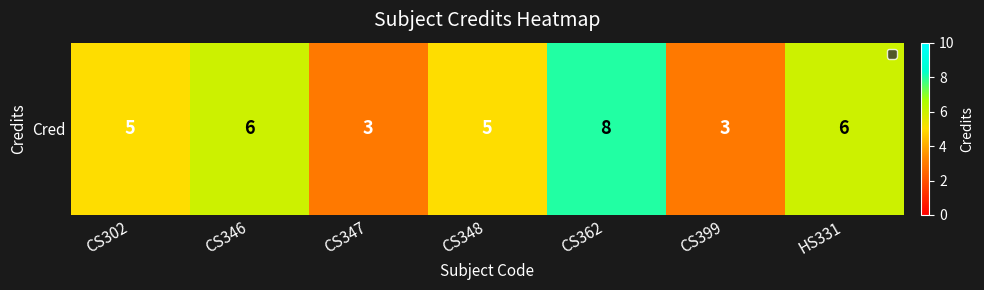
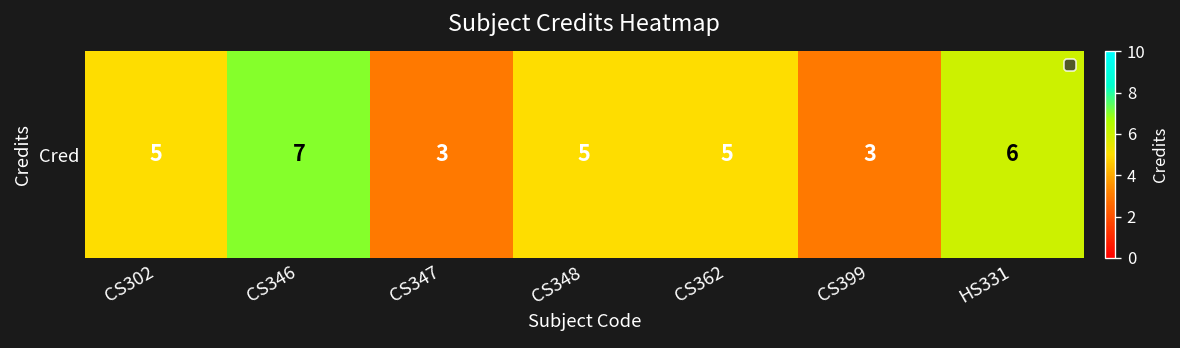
Cred, CS346: 6 -> 7
Cred, CS362: 8 -> 5
